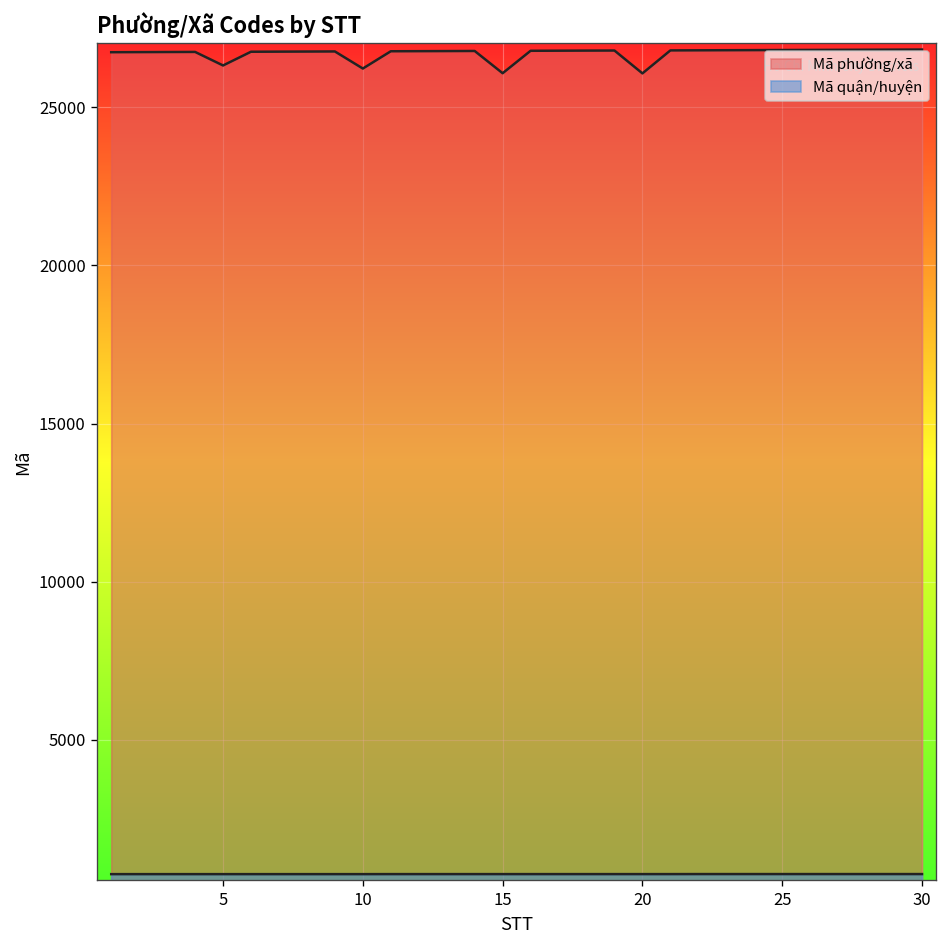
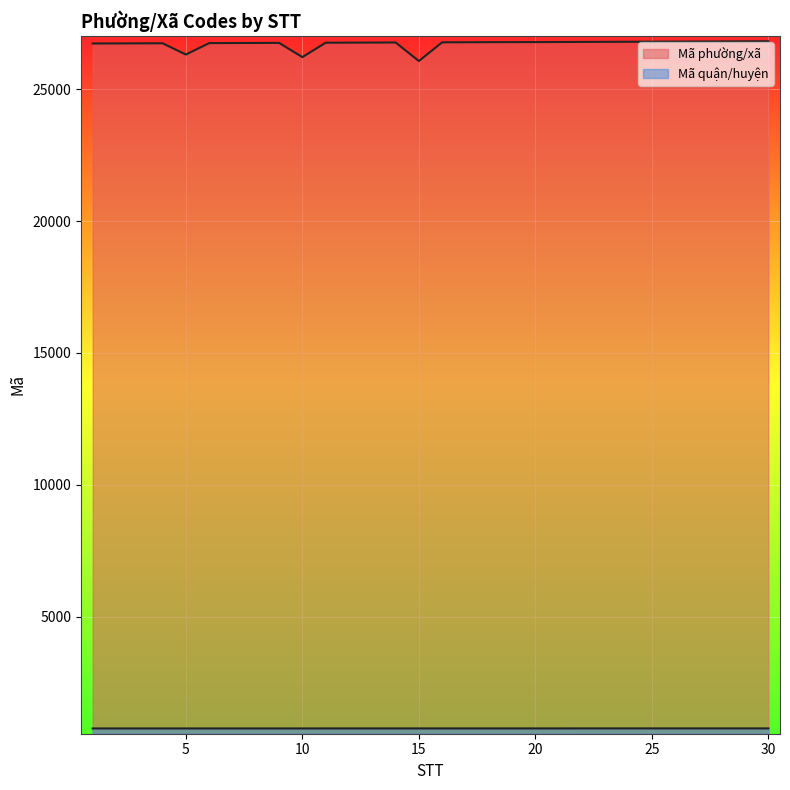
Mã phường/xã, 20: 26100 -> 26800
